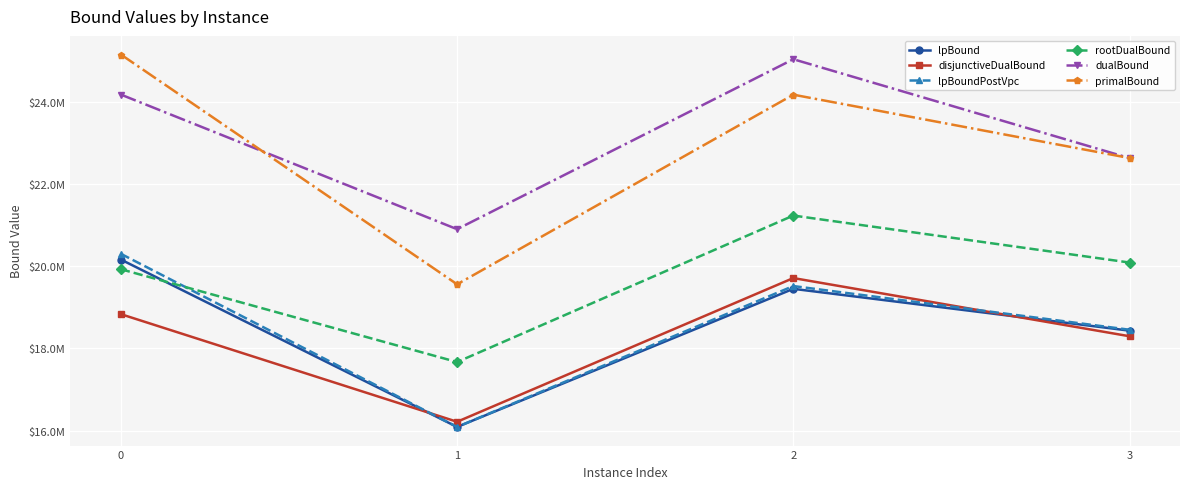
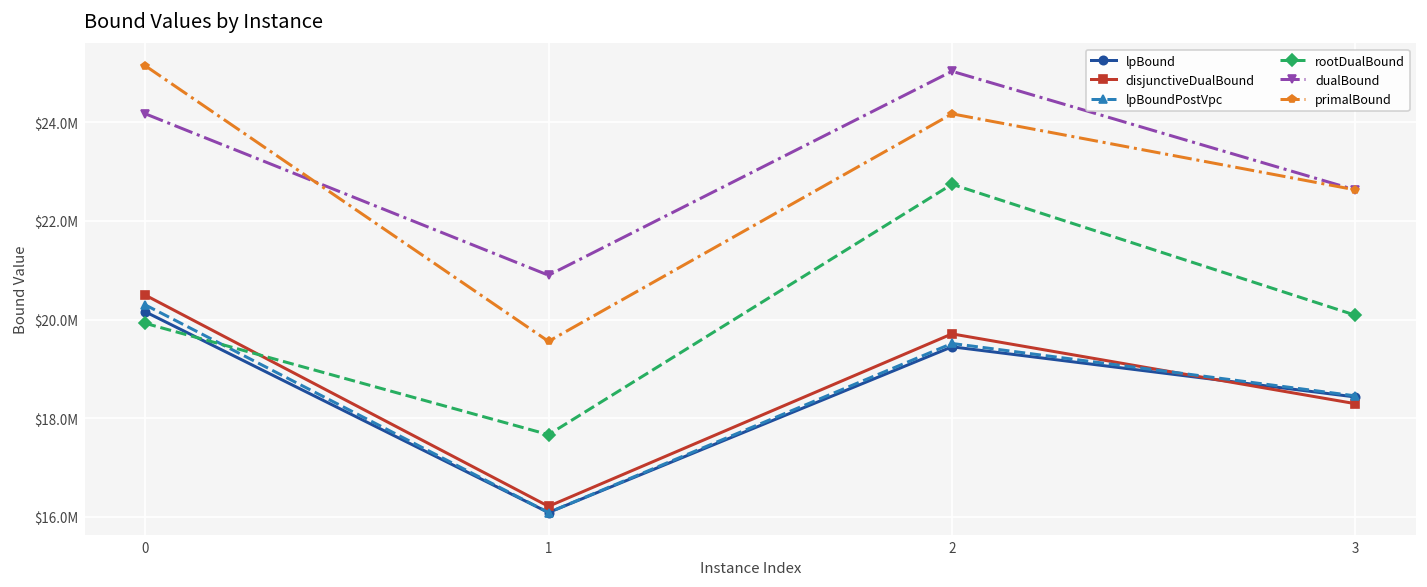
disjunctiveDualBound, 0: $18800000 -> $20500000
rootDualBound, 2: $21200000 -> $22700000
